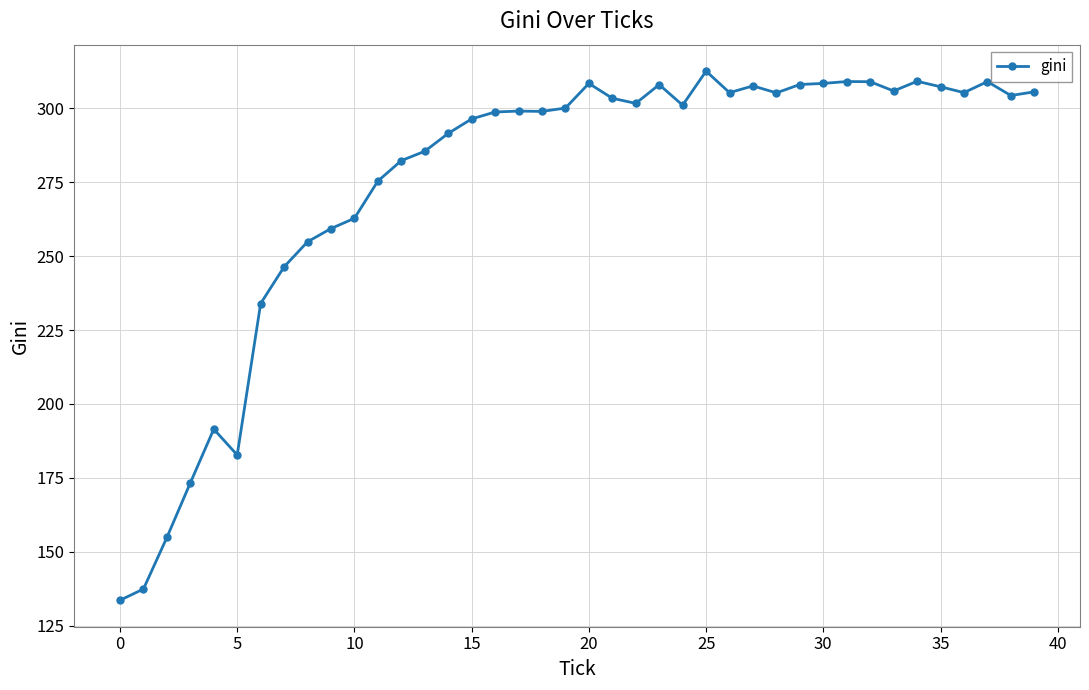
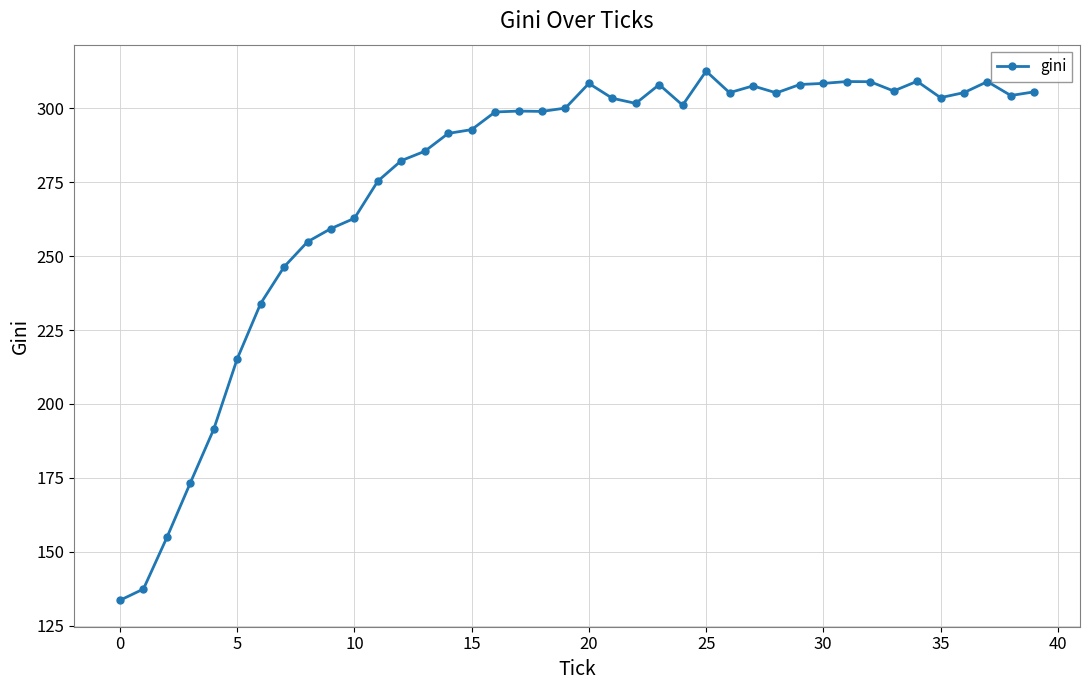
5: 183 -> 215
15: 296 -> 293
35: 307 -> 304
